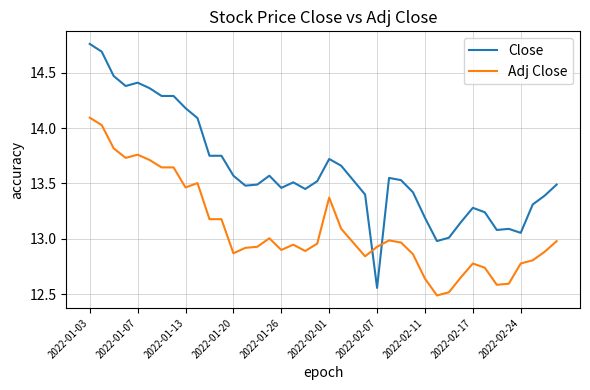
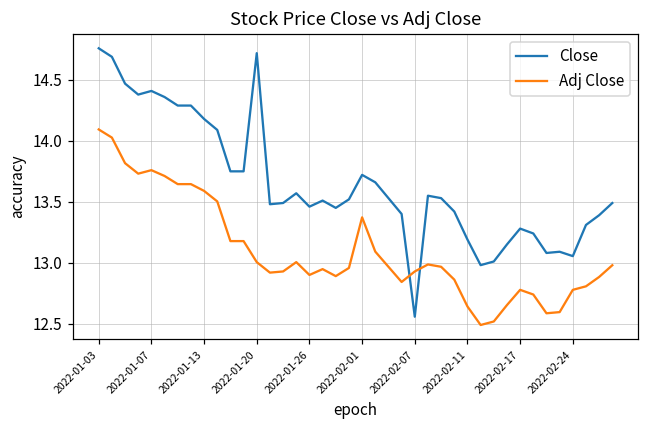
Adj Close, 2022-01-13: 13.46 -> 13.59
Close, 2022-01-20: 13.57 -> 14.72
Adj Close, 2022-01-20: 12.87 -> 13.00
